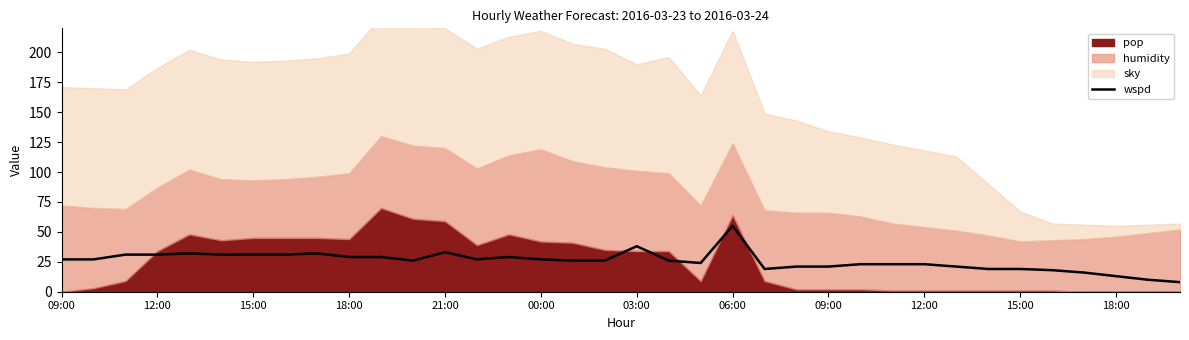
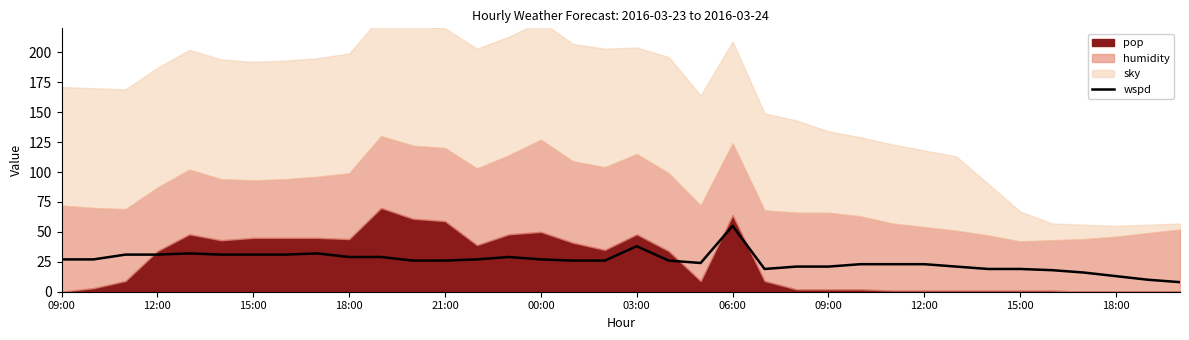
wspd, 21:00: 33 -> 26
pop, 00:00: 42 -> 50
pop, 03:00: 34 -> 48
sky, 06:00: 94 -> 85
